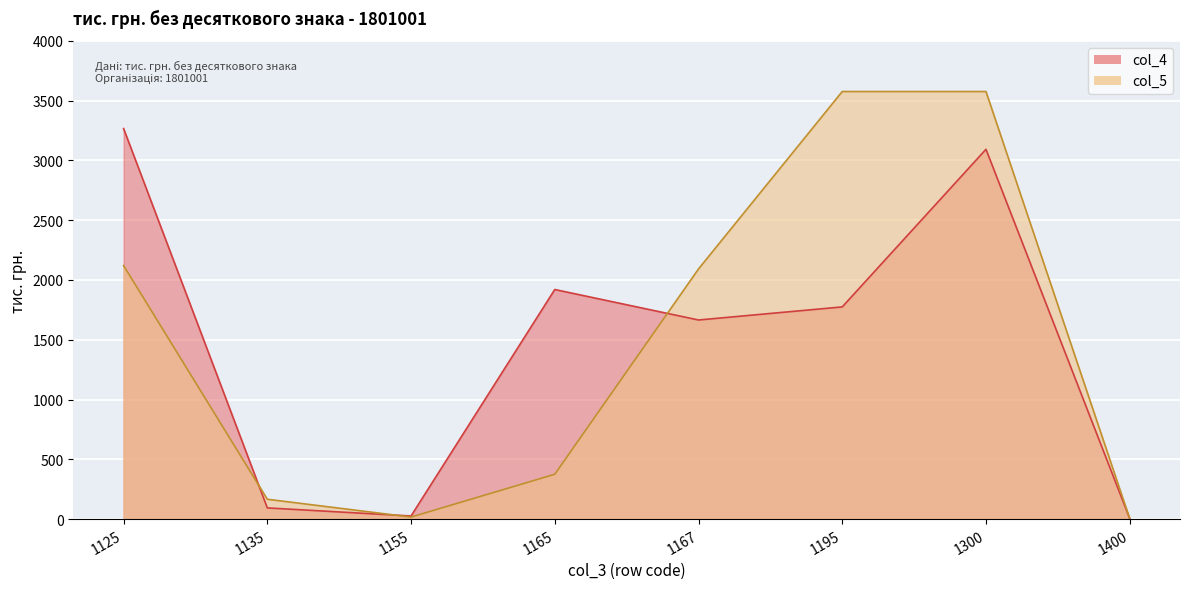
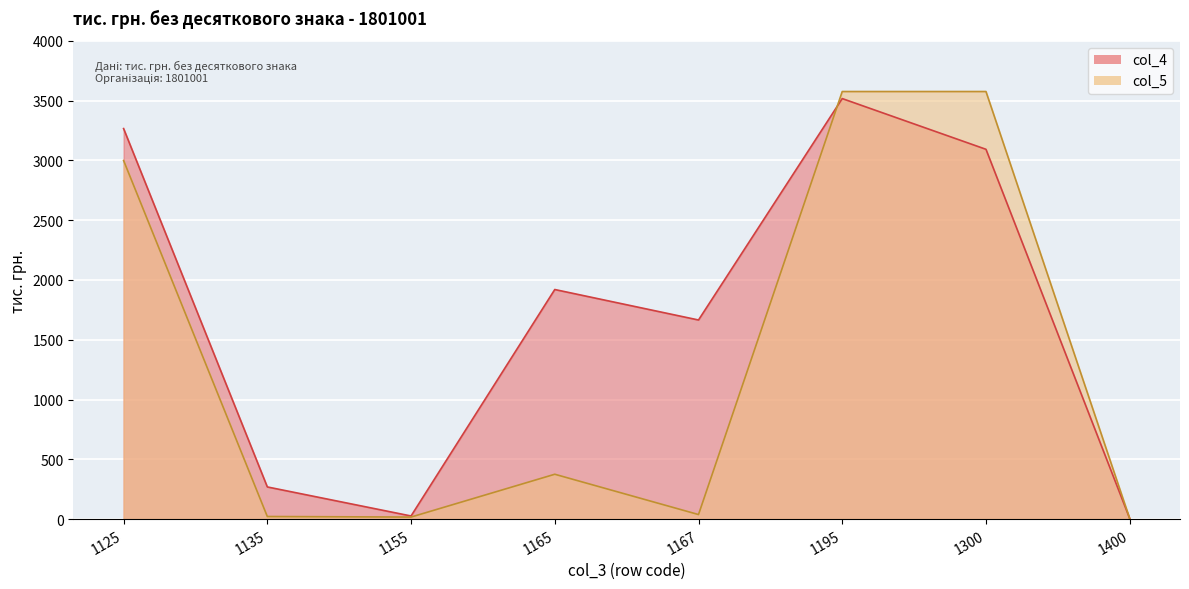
col_5, 1125: 2120 -> 3000
col_4, 1135: 90 -> 270
col_5, 1135: 170 -> 20
col_5, 1167: 2090 -> 40
col_4, 1195: 1770 -> 3520
